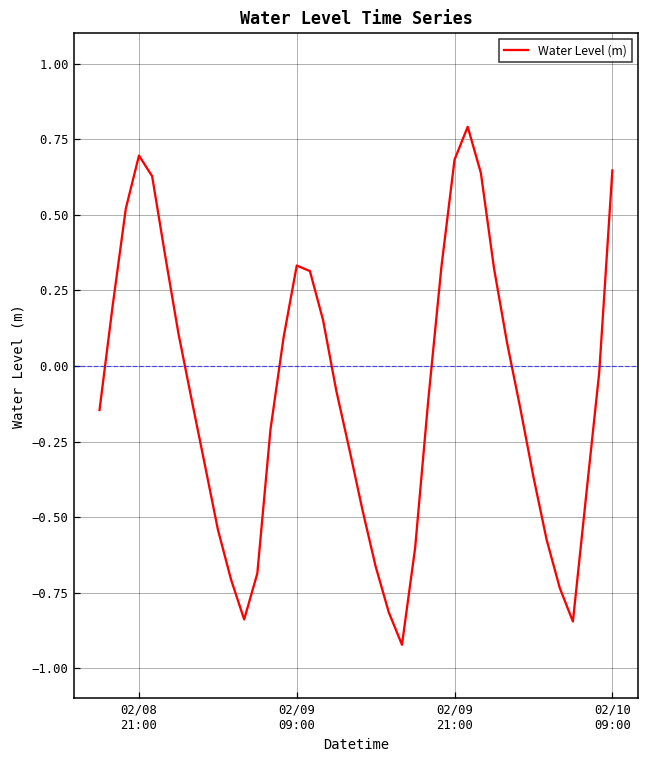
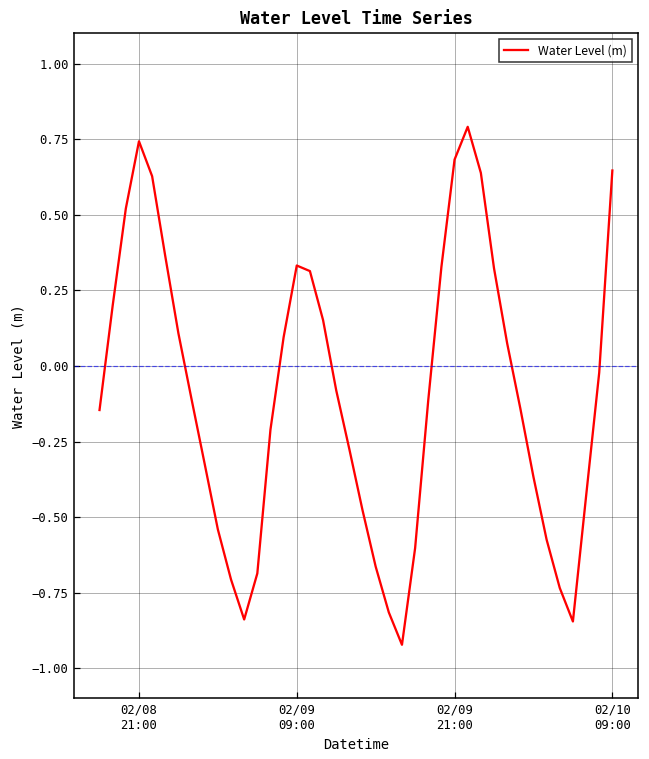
02/08 21:00: 0.70 -> 0.74
